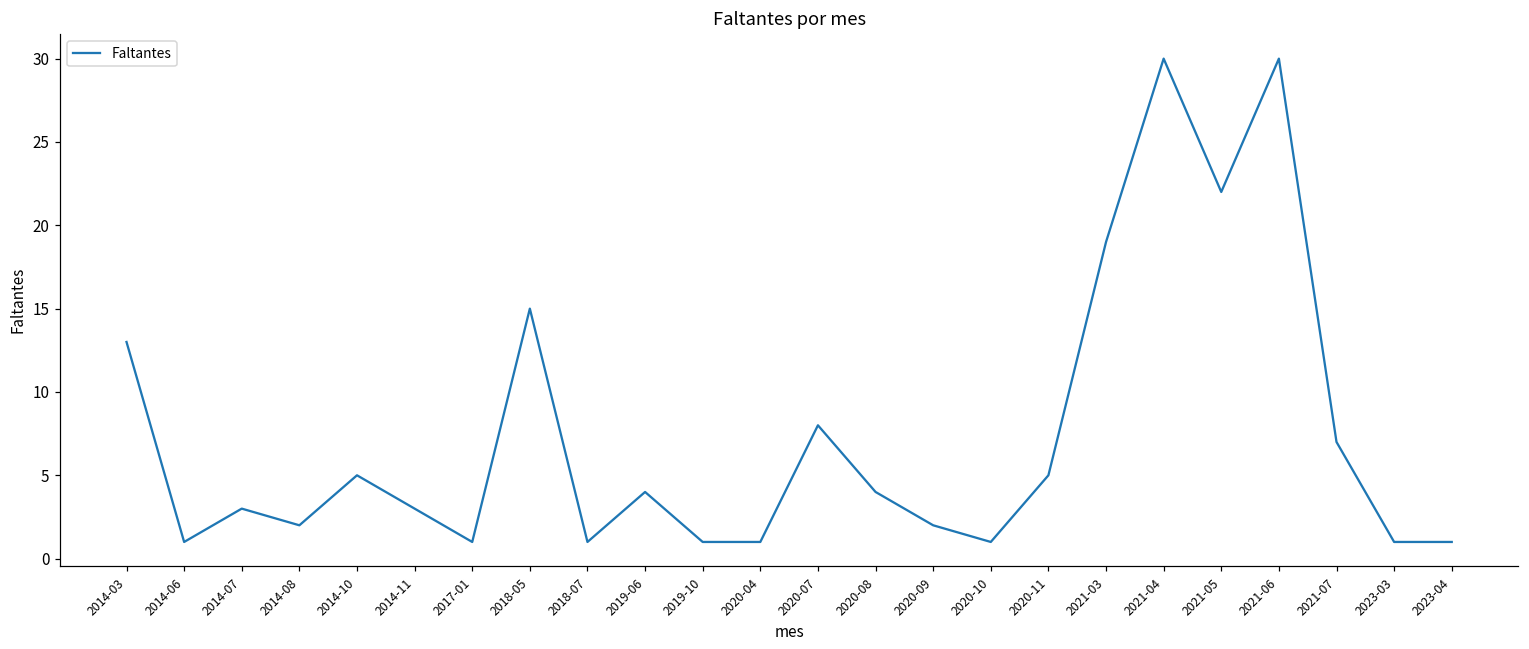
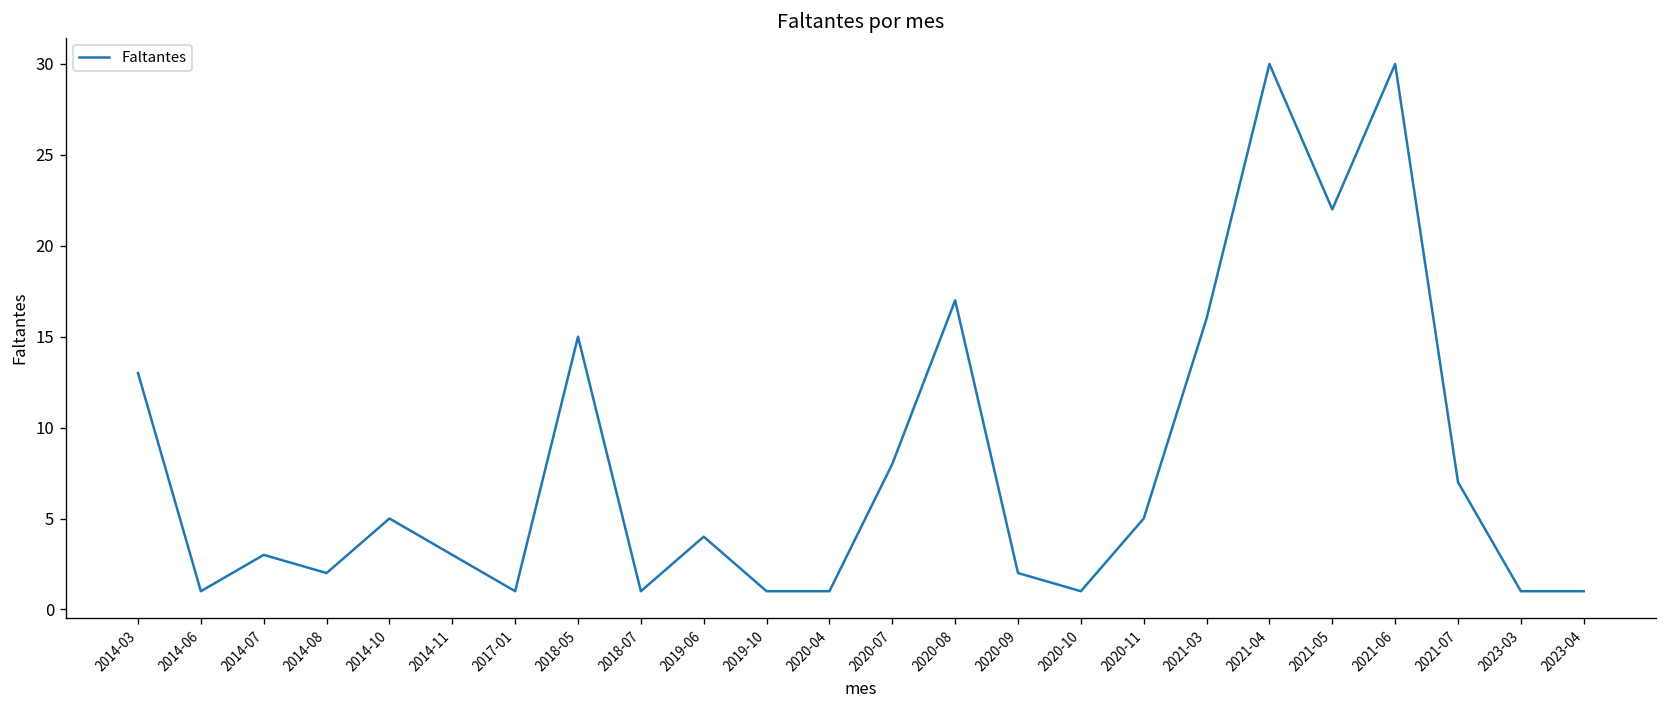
2020-08: 4 -> 17
2021-03: 19 -> 16
